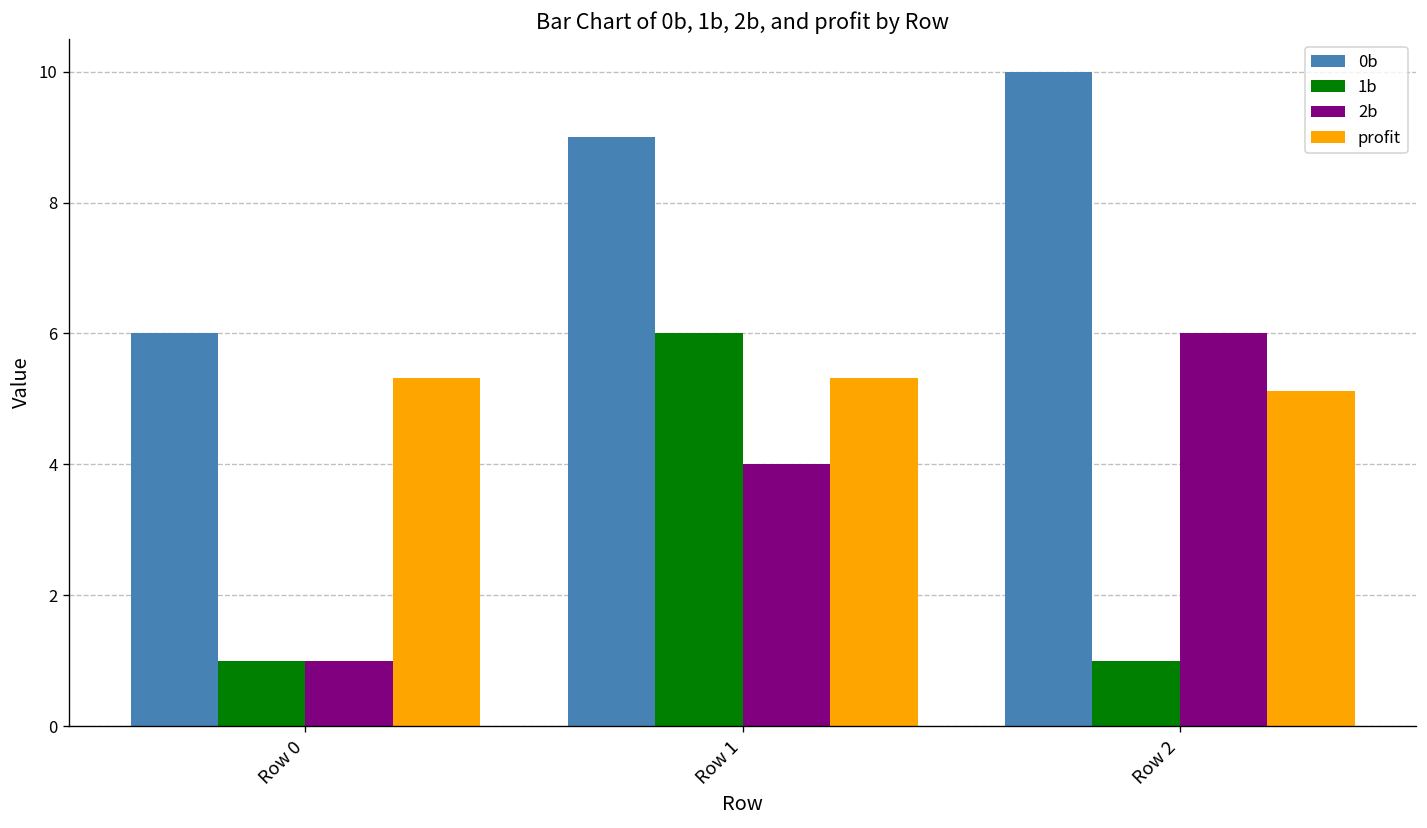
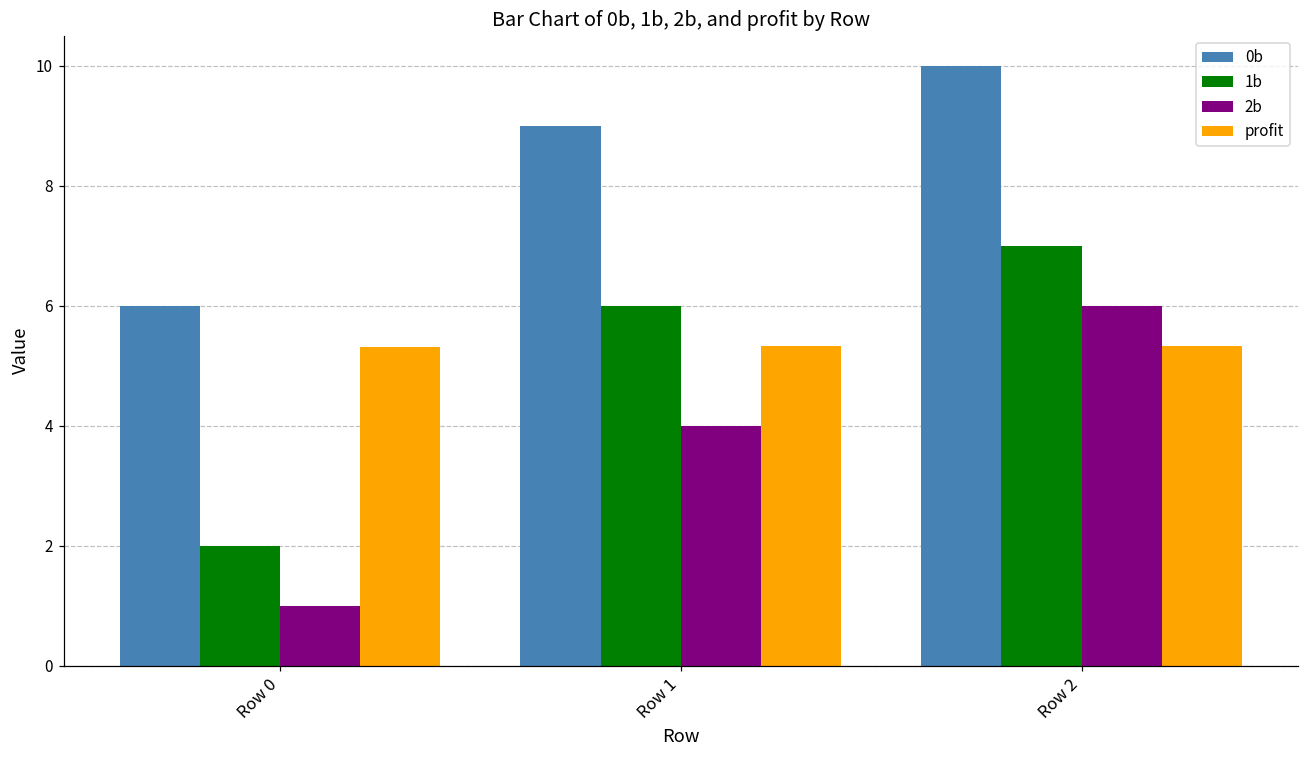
1b, Row 0: 1 -> 2
1b, Row 2: 1 -> 7
profit, Row 2: 5.1 -> 5.3
